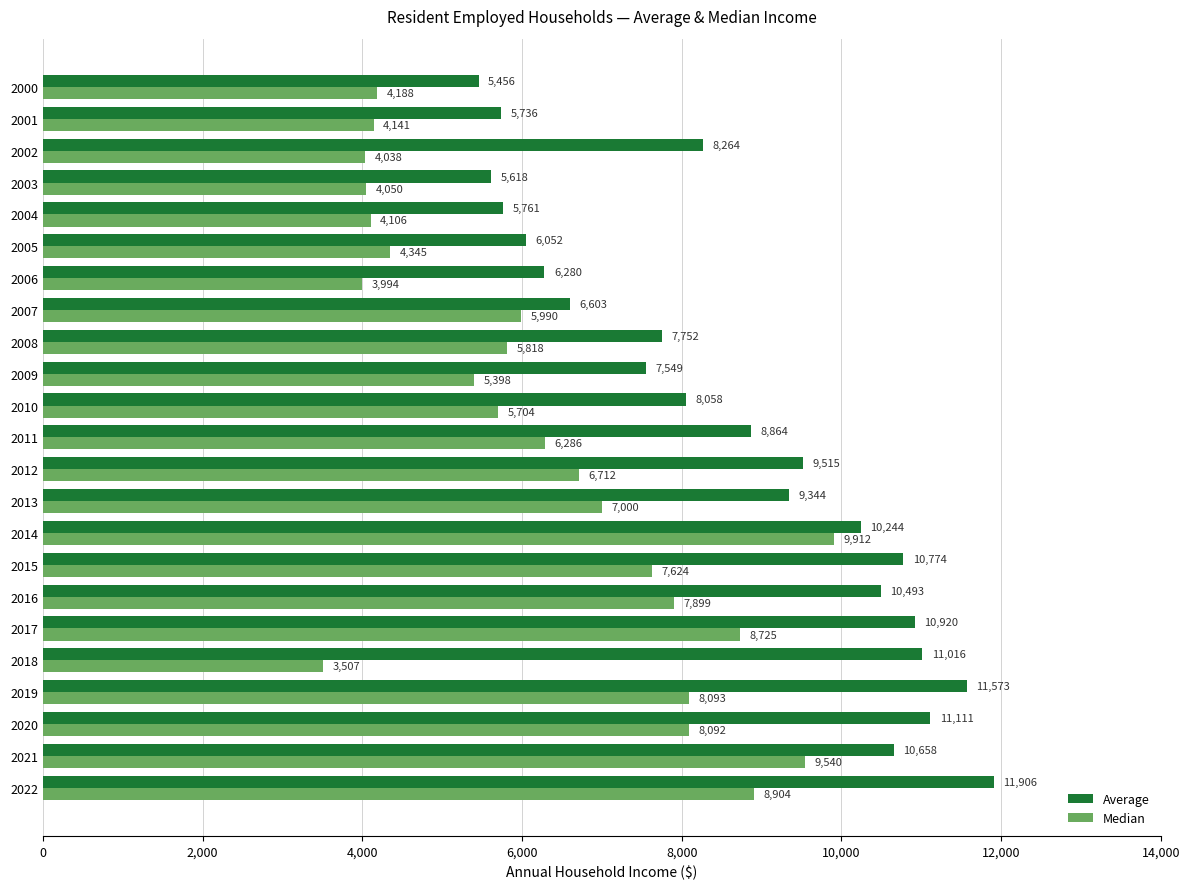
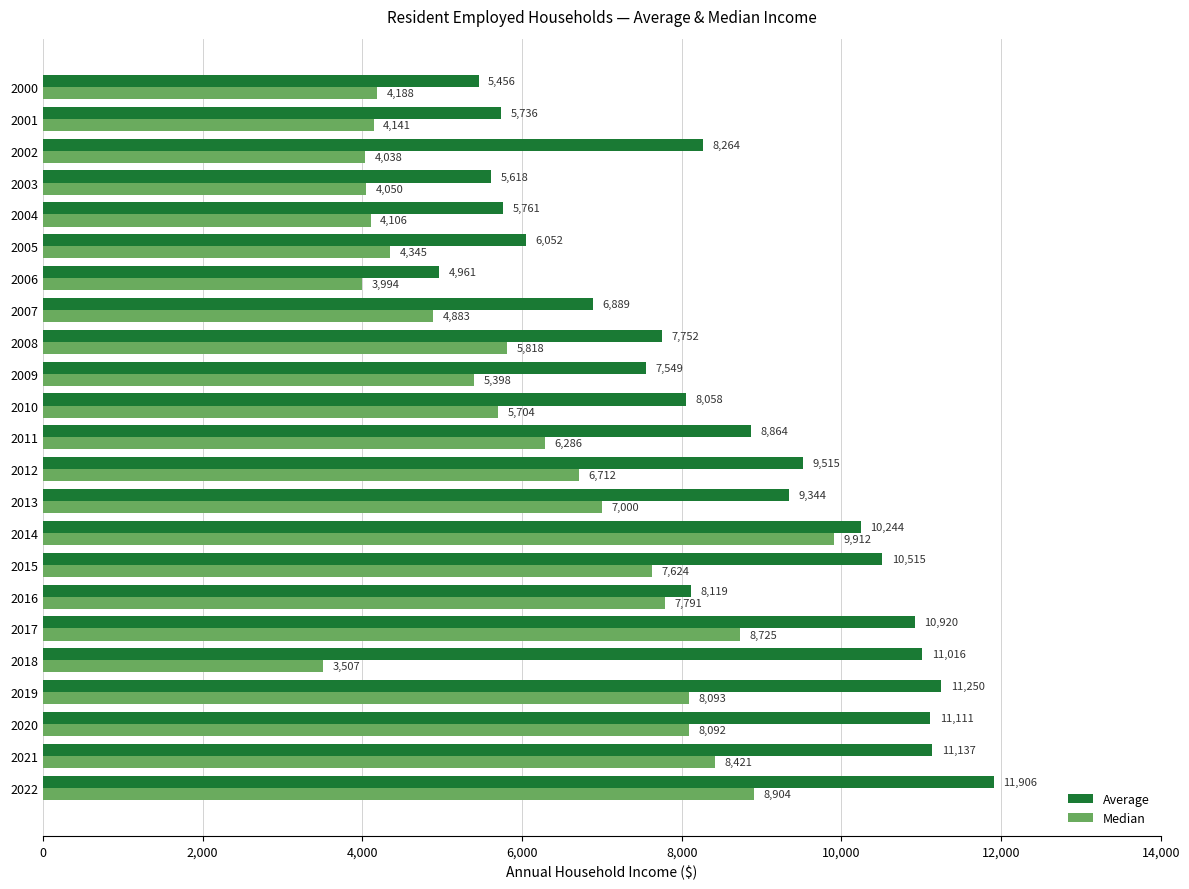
Average, 2006: 6,280 -> 4,961
Average, 2007: 6,603 -> 6,889
Median, 2007: 5,990 -> 4,883
Average, 2015: 10,774 -> 10,515
Average, 2016: 10,493 -> 8,119
Median, 2016: 7,899 -> 7,791
Average, 2019: 11,573 -> 11,250
Average, 2021: 10,658 -> 11,137
Median, 2021: 9,540 -> 8,421
